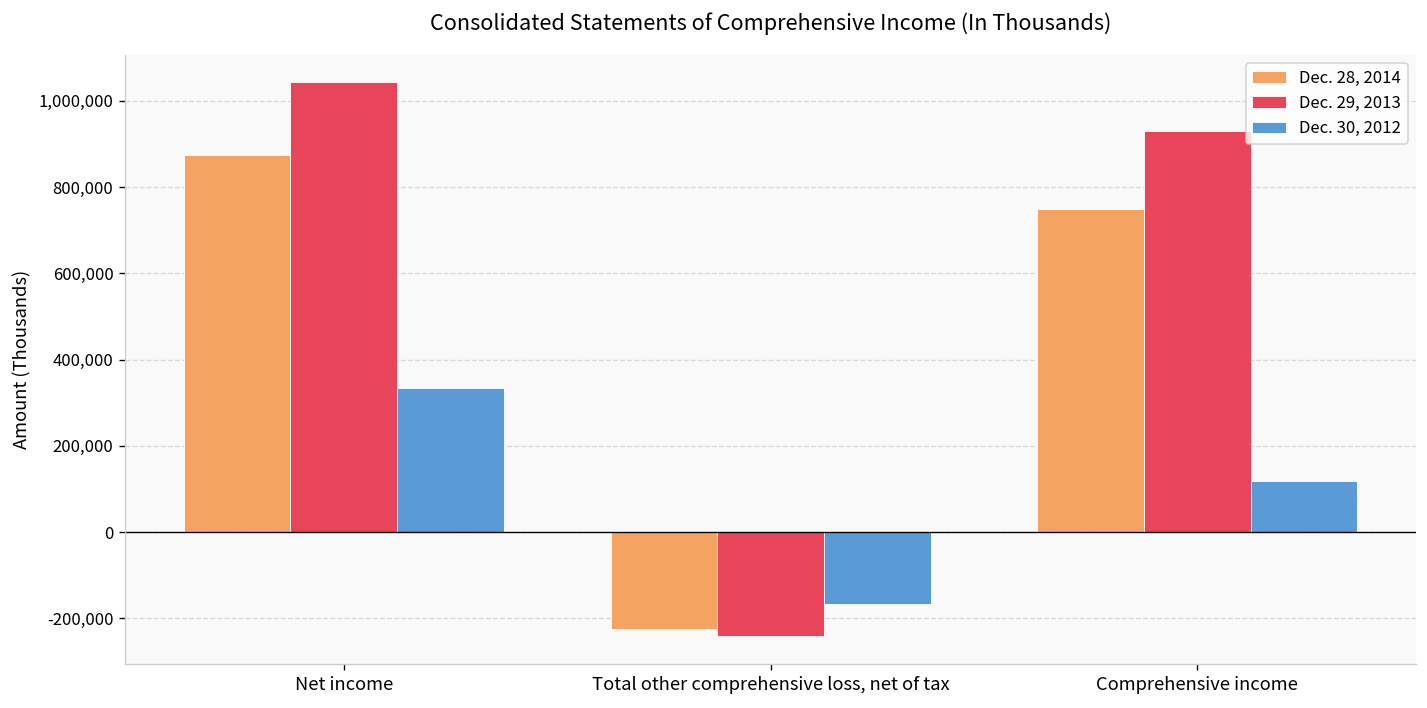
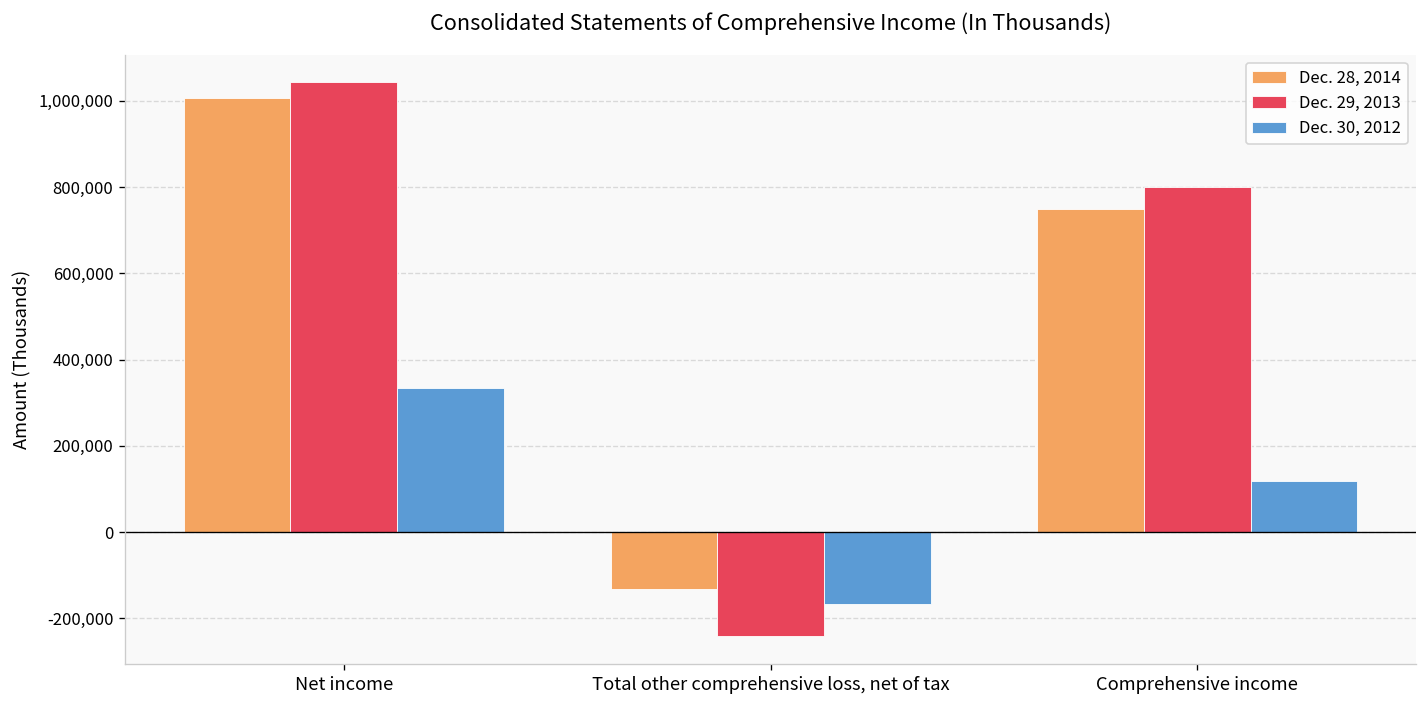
Dec. 28, 2014, Net income: 870,000 -> 1,010,000
Dec. 28, 2014, Total other comprehensive loss, net of tax: -220,000 -> -130,000
Dec. 29, 2013, Comprehensive income: 930,000 -> 800,000
